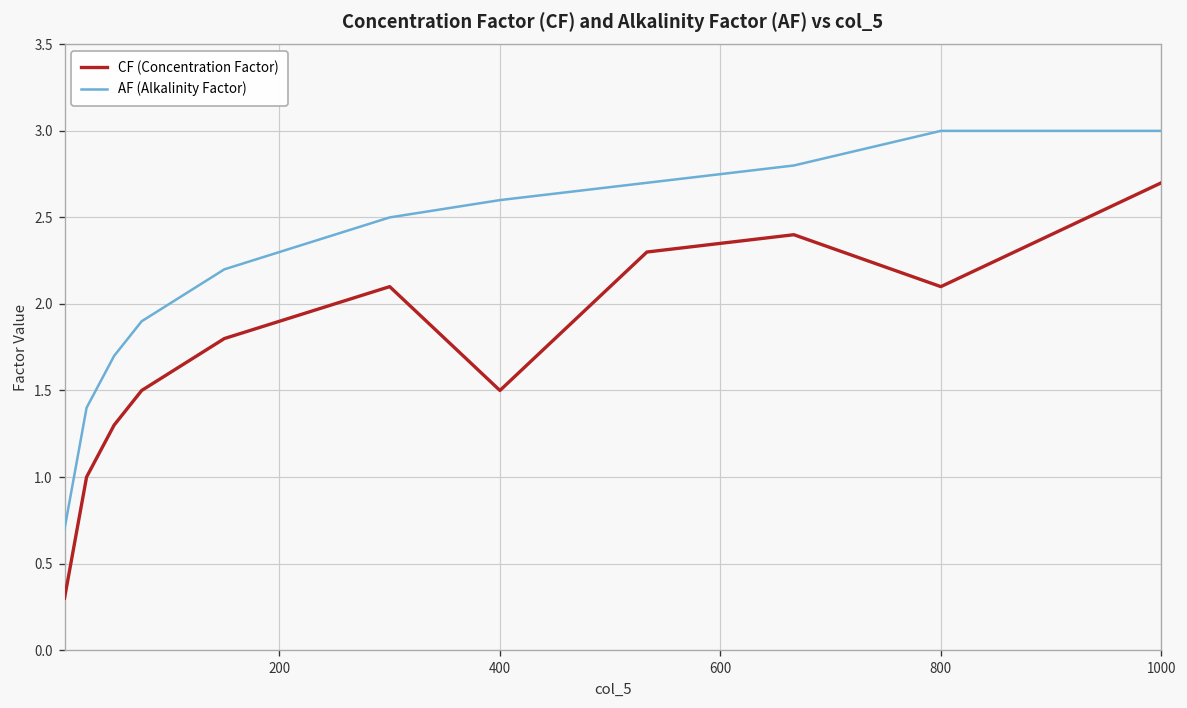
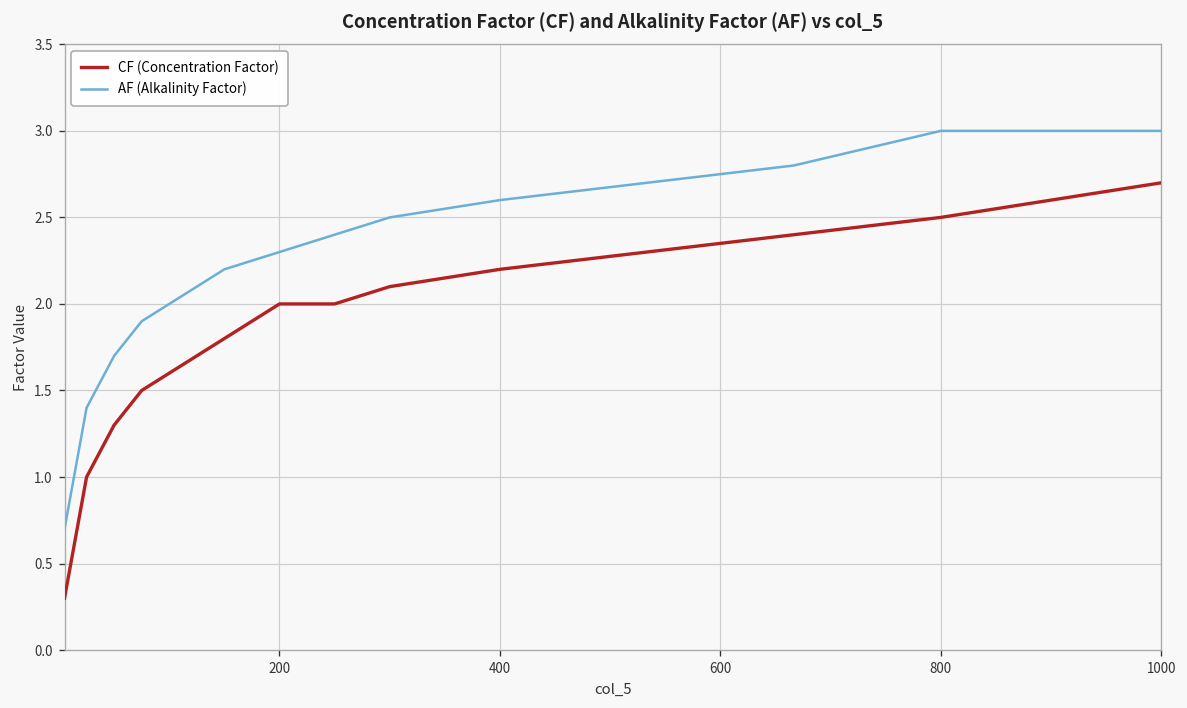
CF (Concentration Factor), 200: 1.9 -> 2.0
CF (Concentration Factor), 400: 1.5 -> 2.2
CF (Concentration Factor), 800: 2.1 -> 2.5
